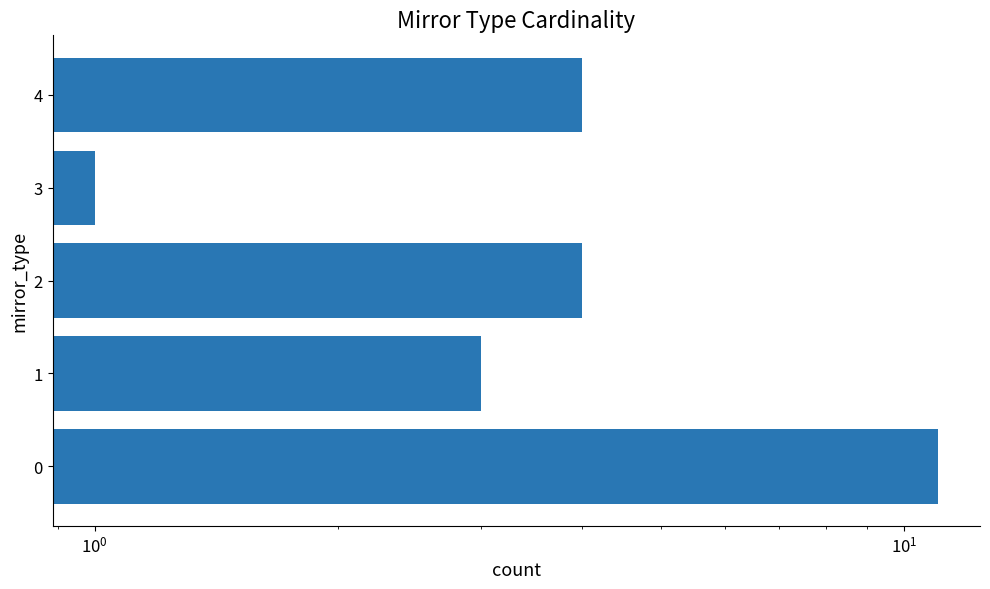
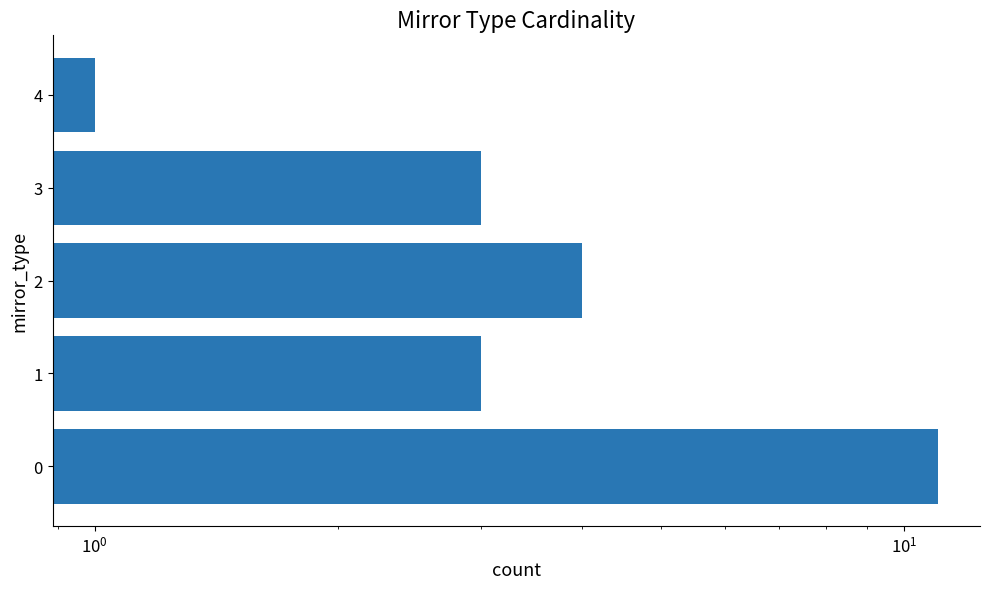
4: 4 -> 1
3: 1 -> 3
